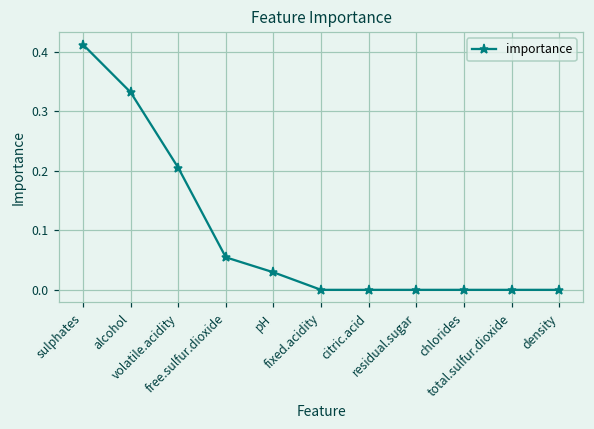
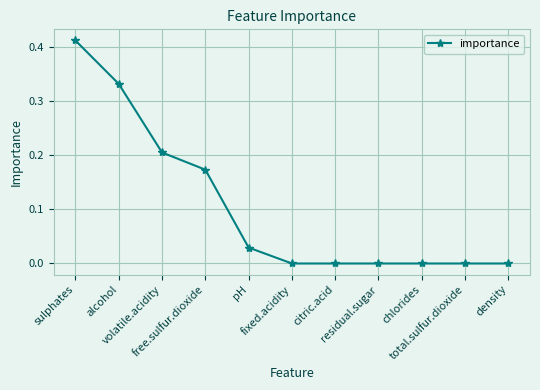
free.sulfur.dioxide: 0.05 -> 0.17
